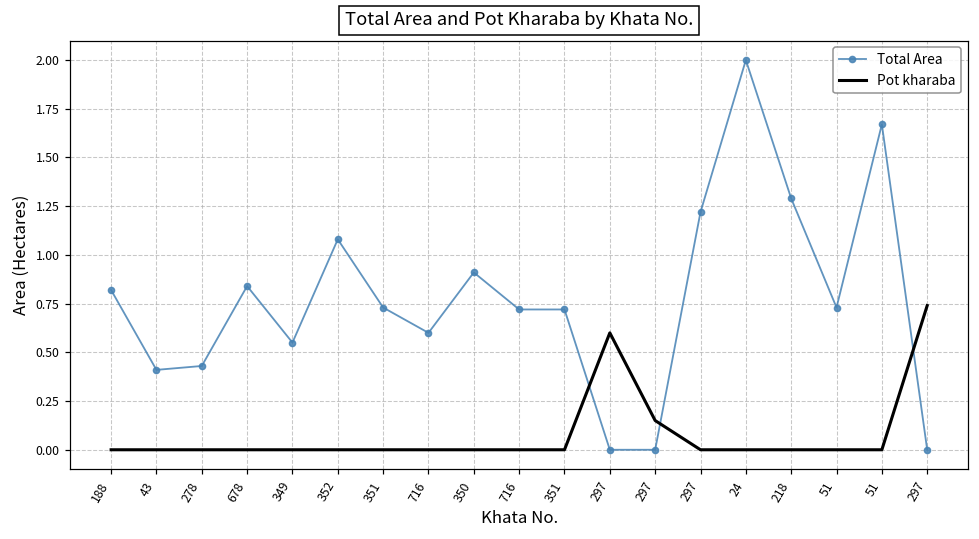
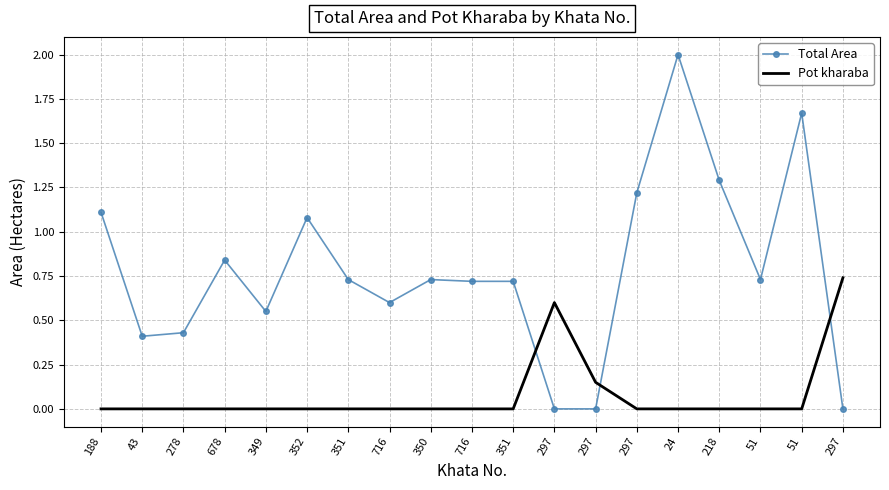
Total Area, 188: 0.82 -> 1.11
Total Area, 350: 0.91 -> 0.73
